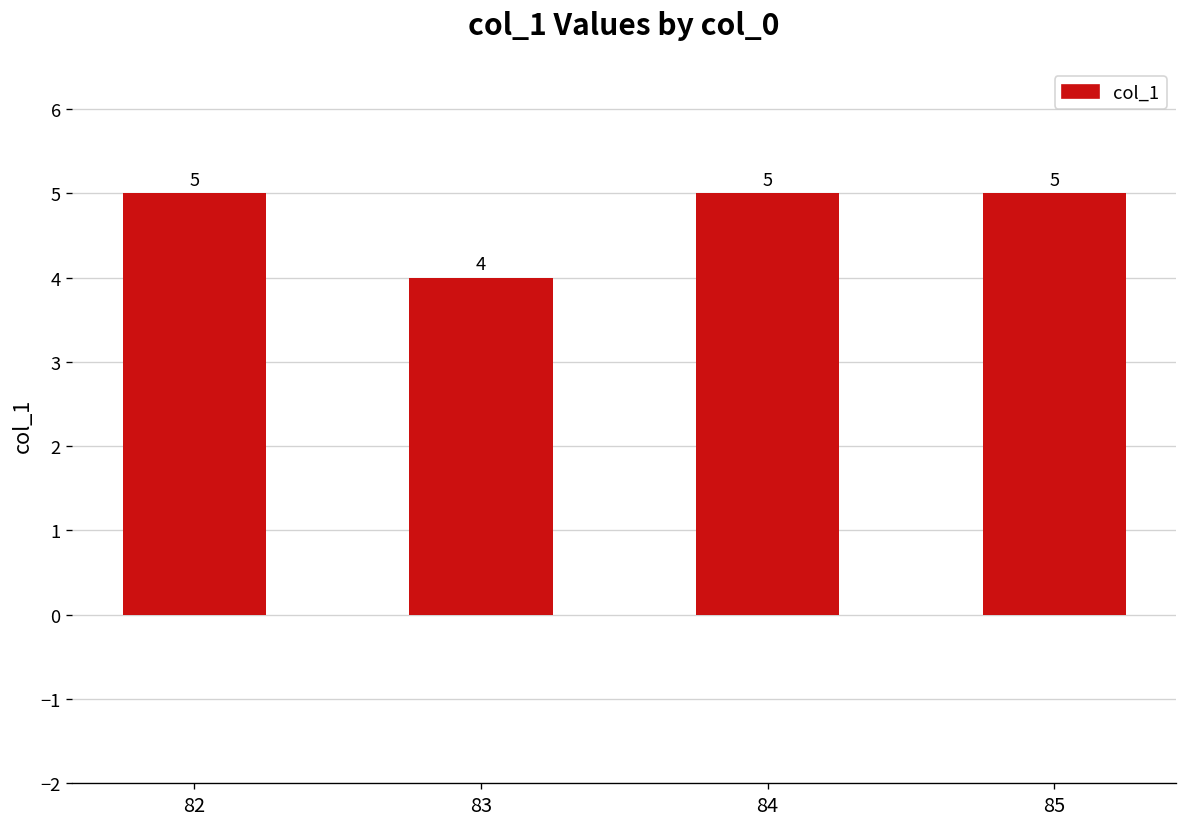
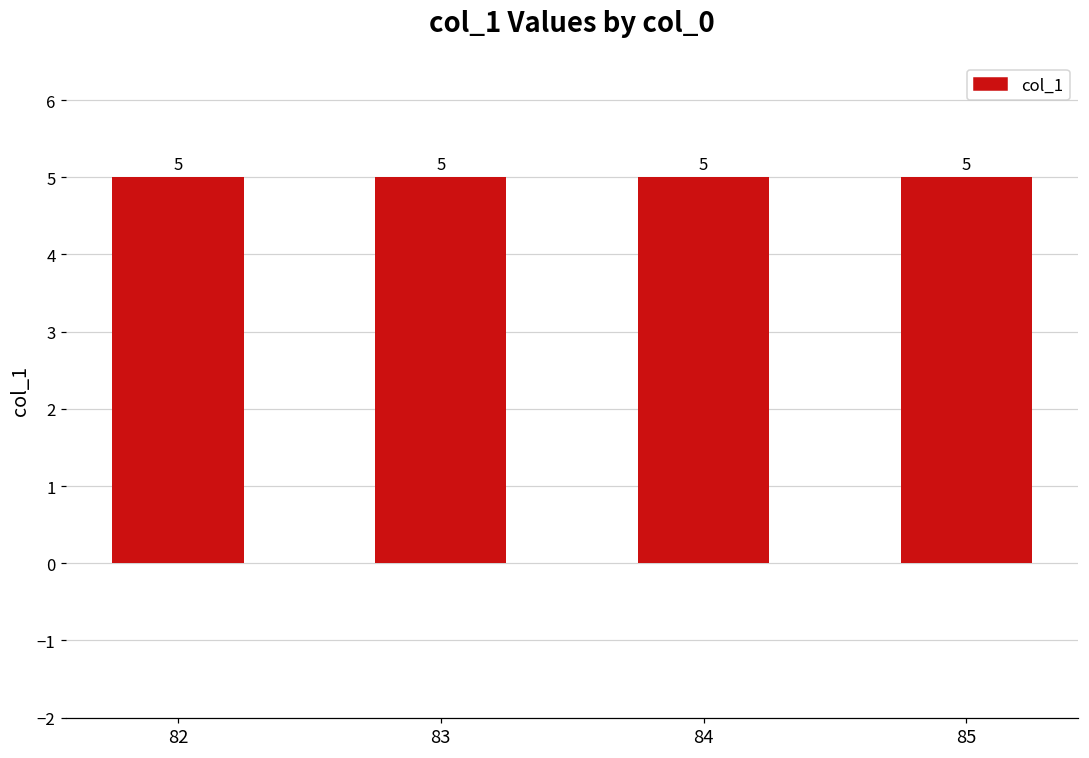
83: 4 -> 5
